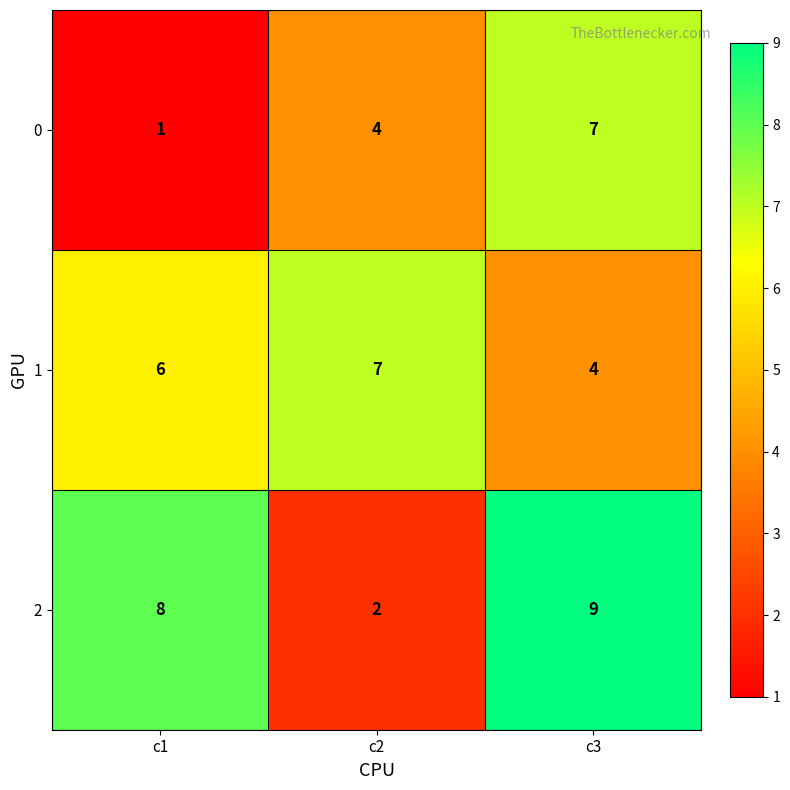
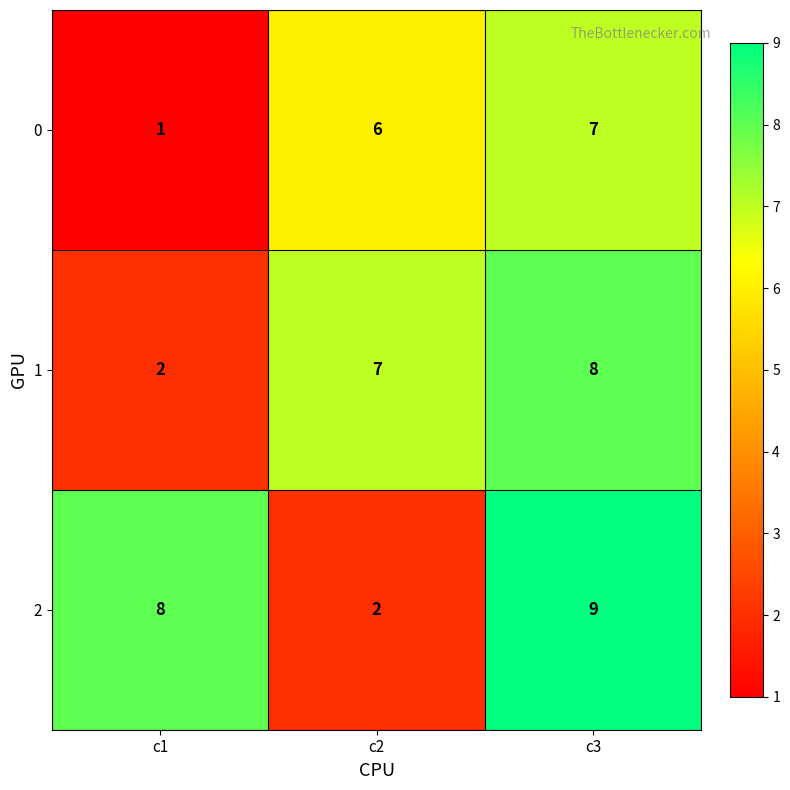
0, c2: 4 -> 6
1, c1: 6 -> 2
1, c3: 4 -> 8
